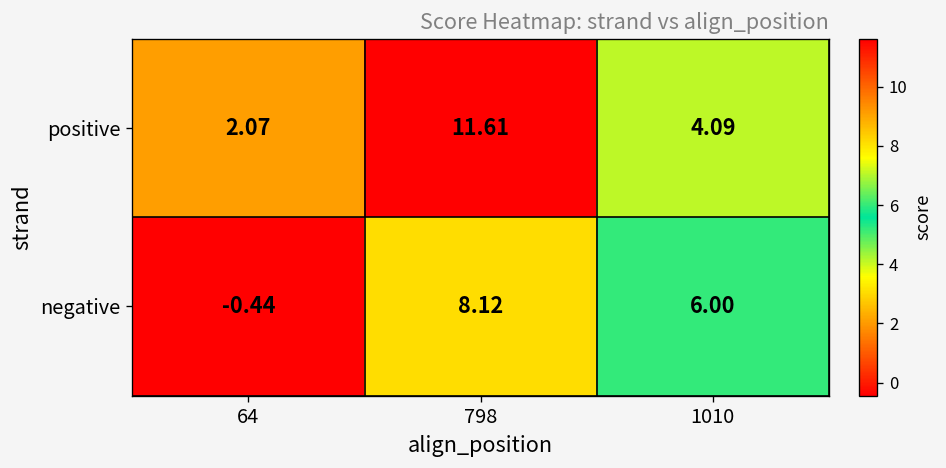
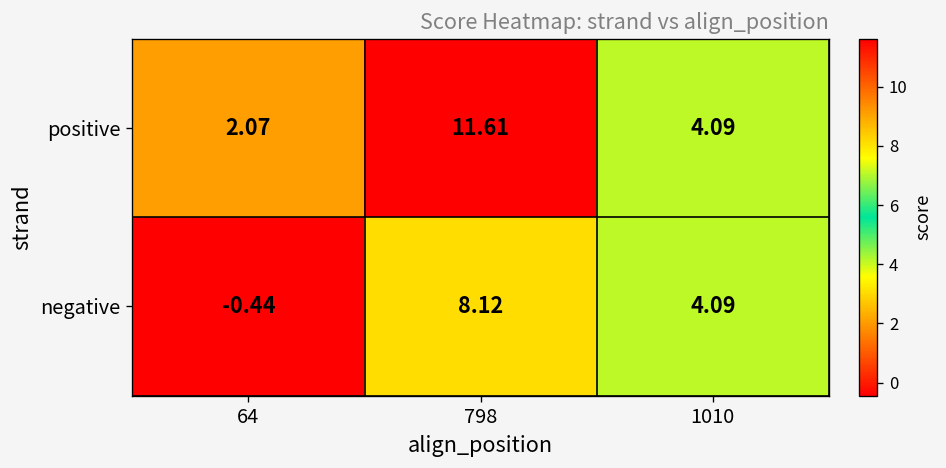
negative, 1010: 6.00 -> 4.09
